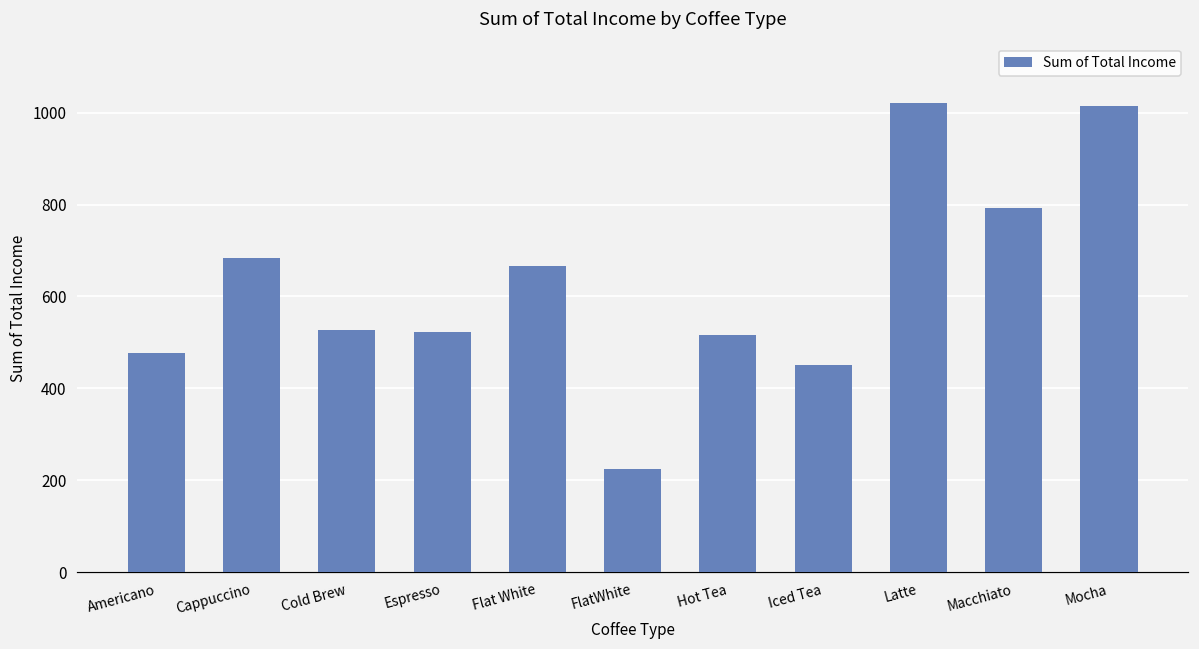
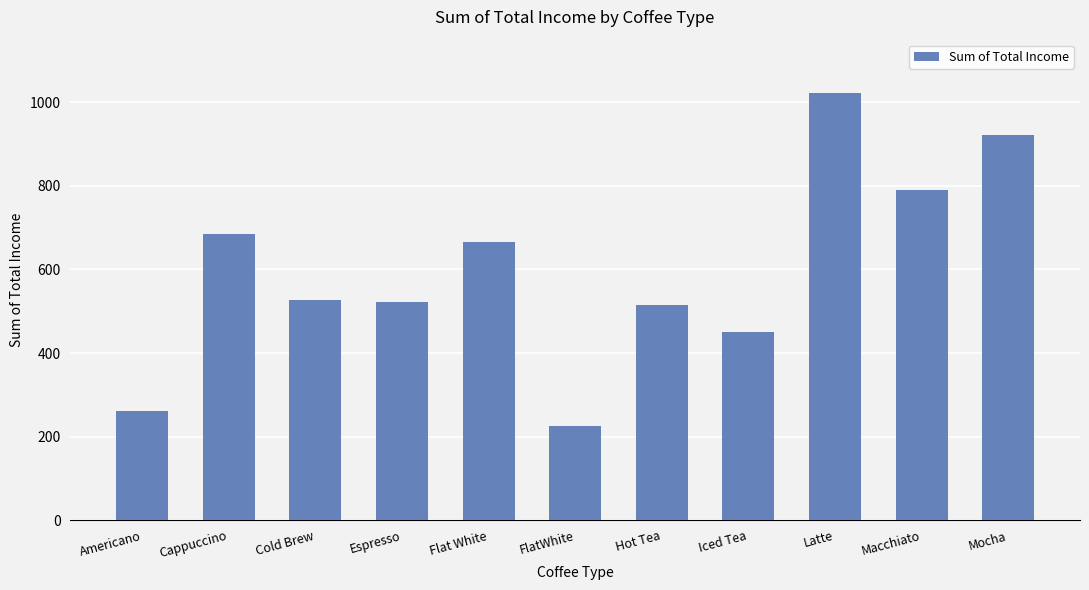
Americano: 480 -> 260
Mocha: 1010 -> 920
